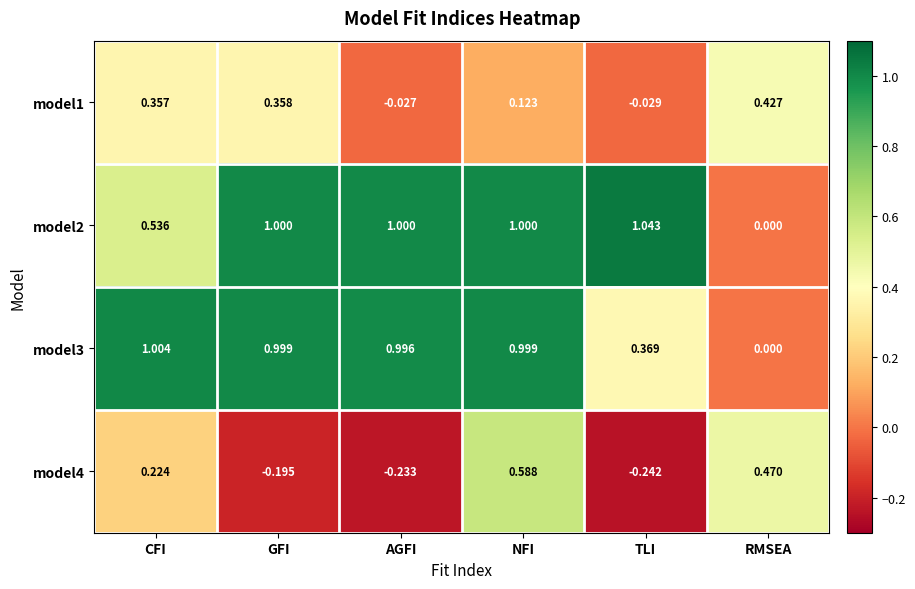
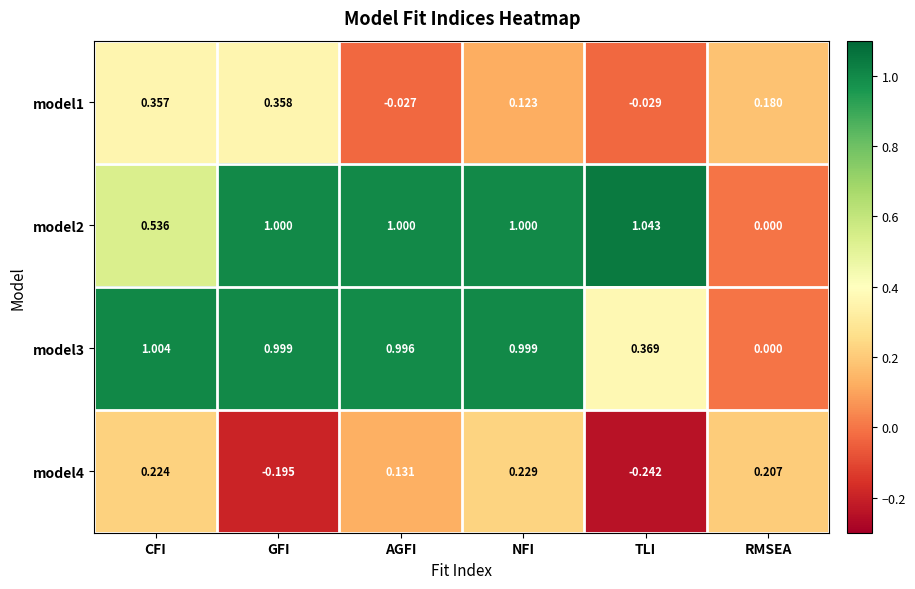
model1, RMSEA: 0.427 -> 0.180
model4, AGFI: -0.233 -> 0.131
model4, NFI: 0.588 -> 0.229
model4, RMSEA: 0.470 -> 0.207
